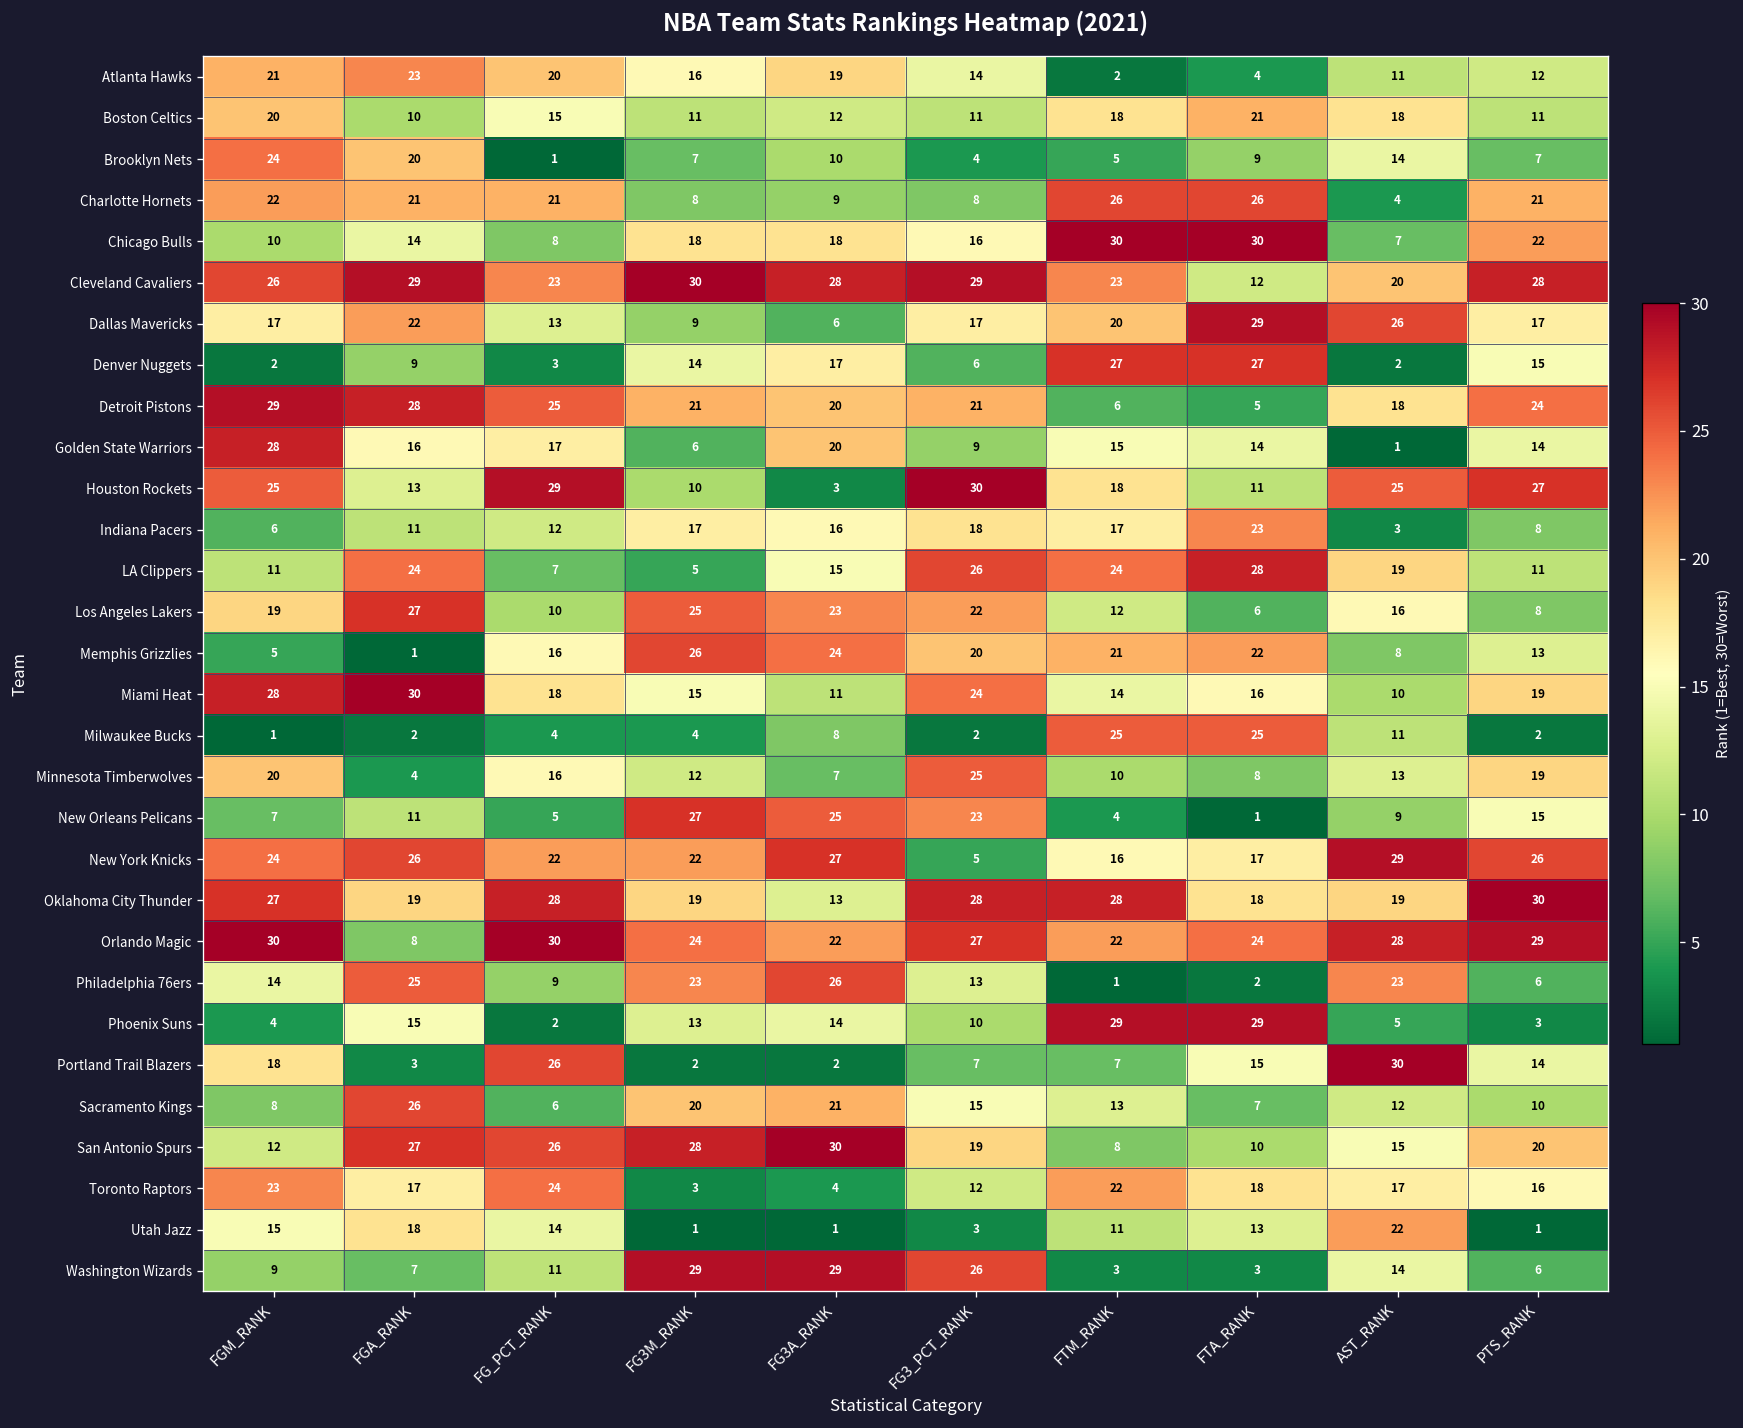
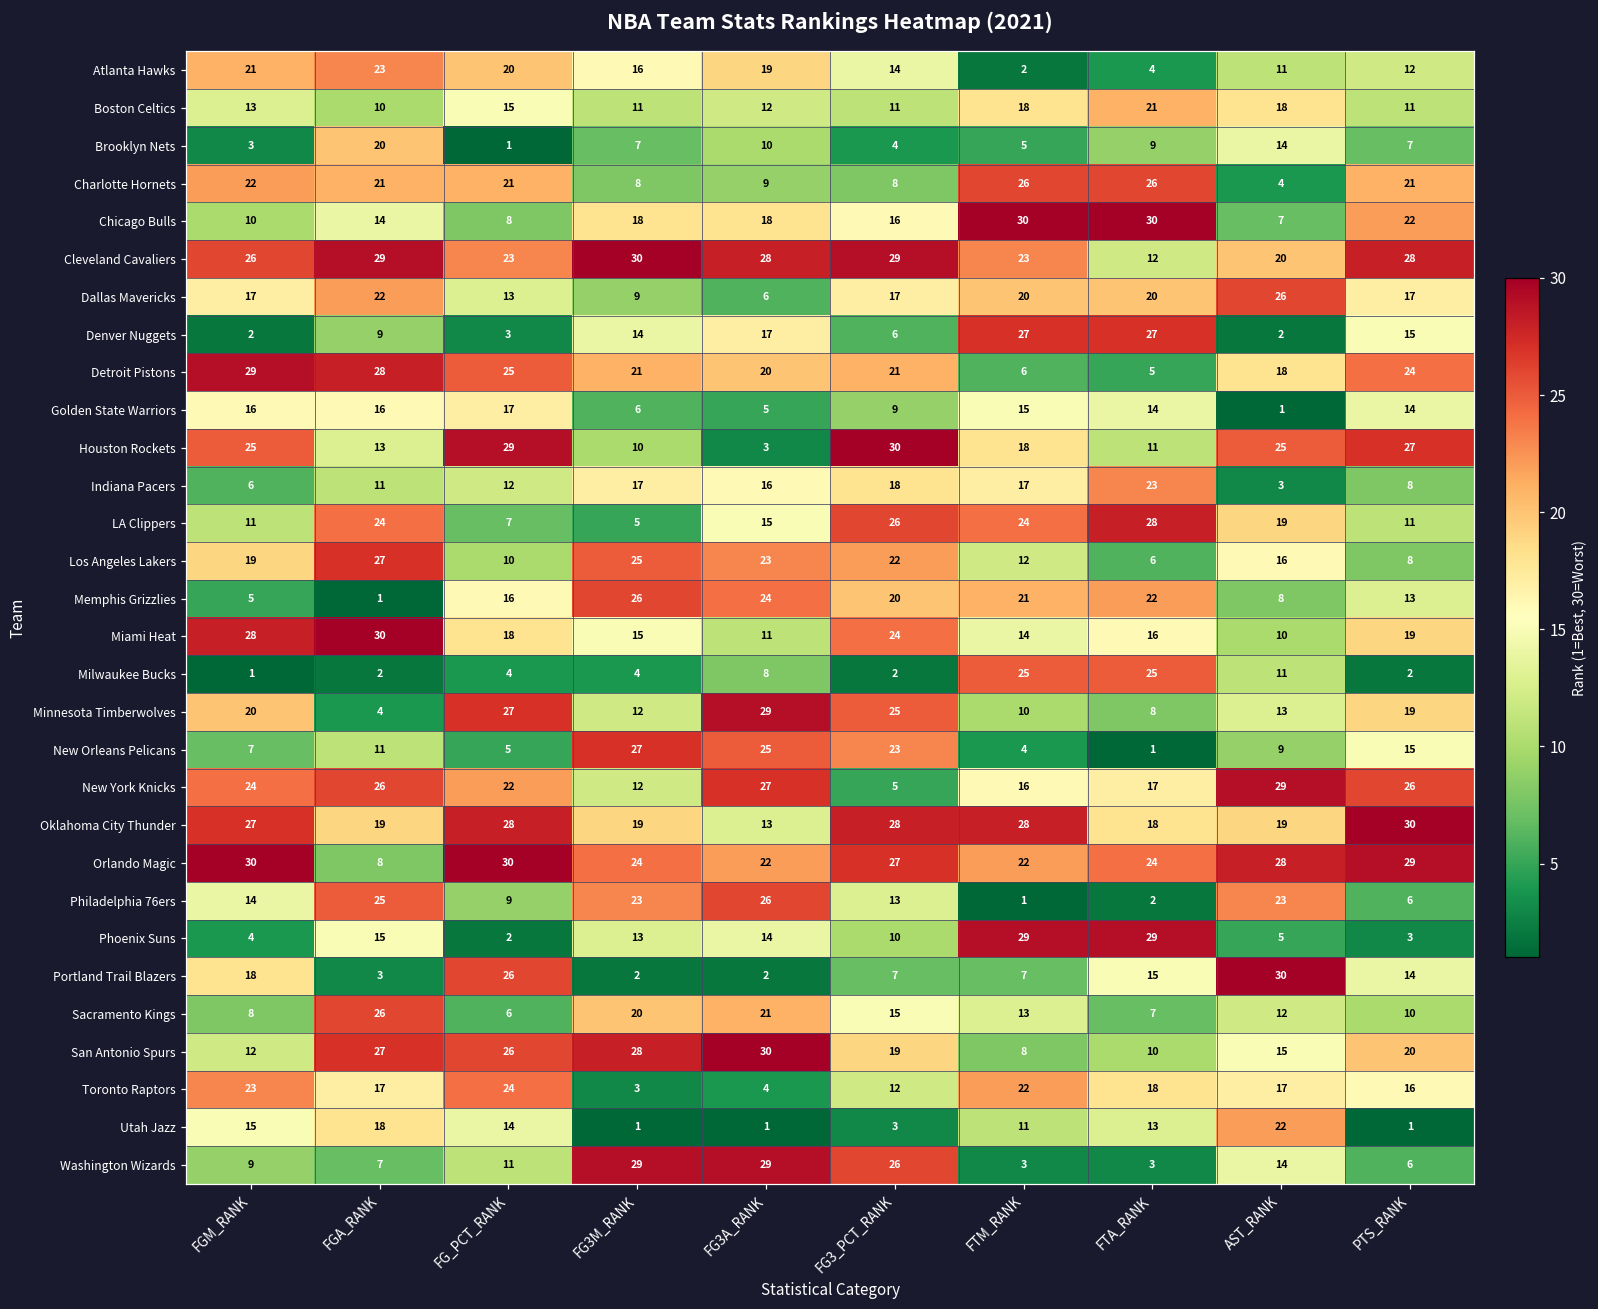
Boston Celtics, FGM_RANK: 20 -> 13
Brooklyn Nets, FGM_RANK: 24 -> 3
Dallas Mavericks, FTA_RANK: 29 -> 20
Golden State Warriors, FGM_RANK: 28 -> 16
Golden State Warriors, FG3A_RANK: 20 -> 5
Minnesota Timberwolves, FG_PCT_RANK: 16 -> 27
Minnesota Timberwolves, FG3A_RANK: 7 -> 29
New York Knicks, FG3M_RANK: 22 -> 12
